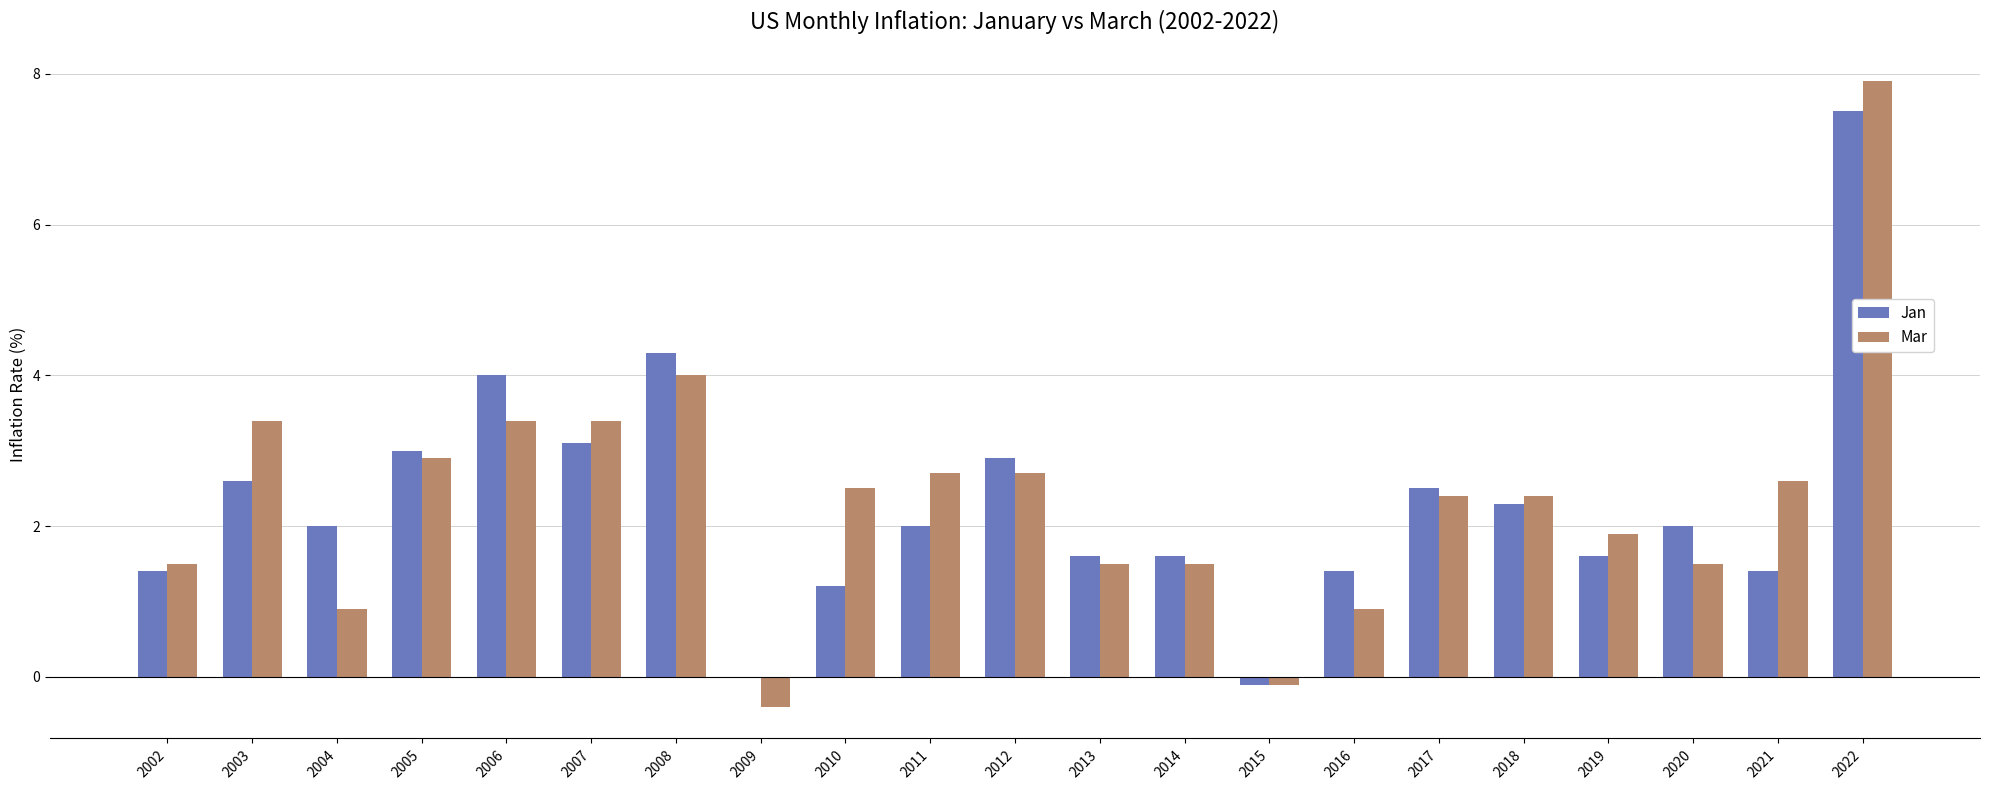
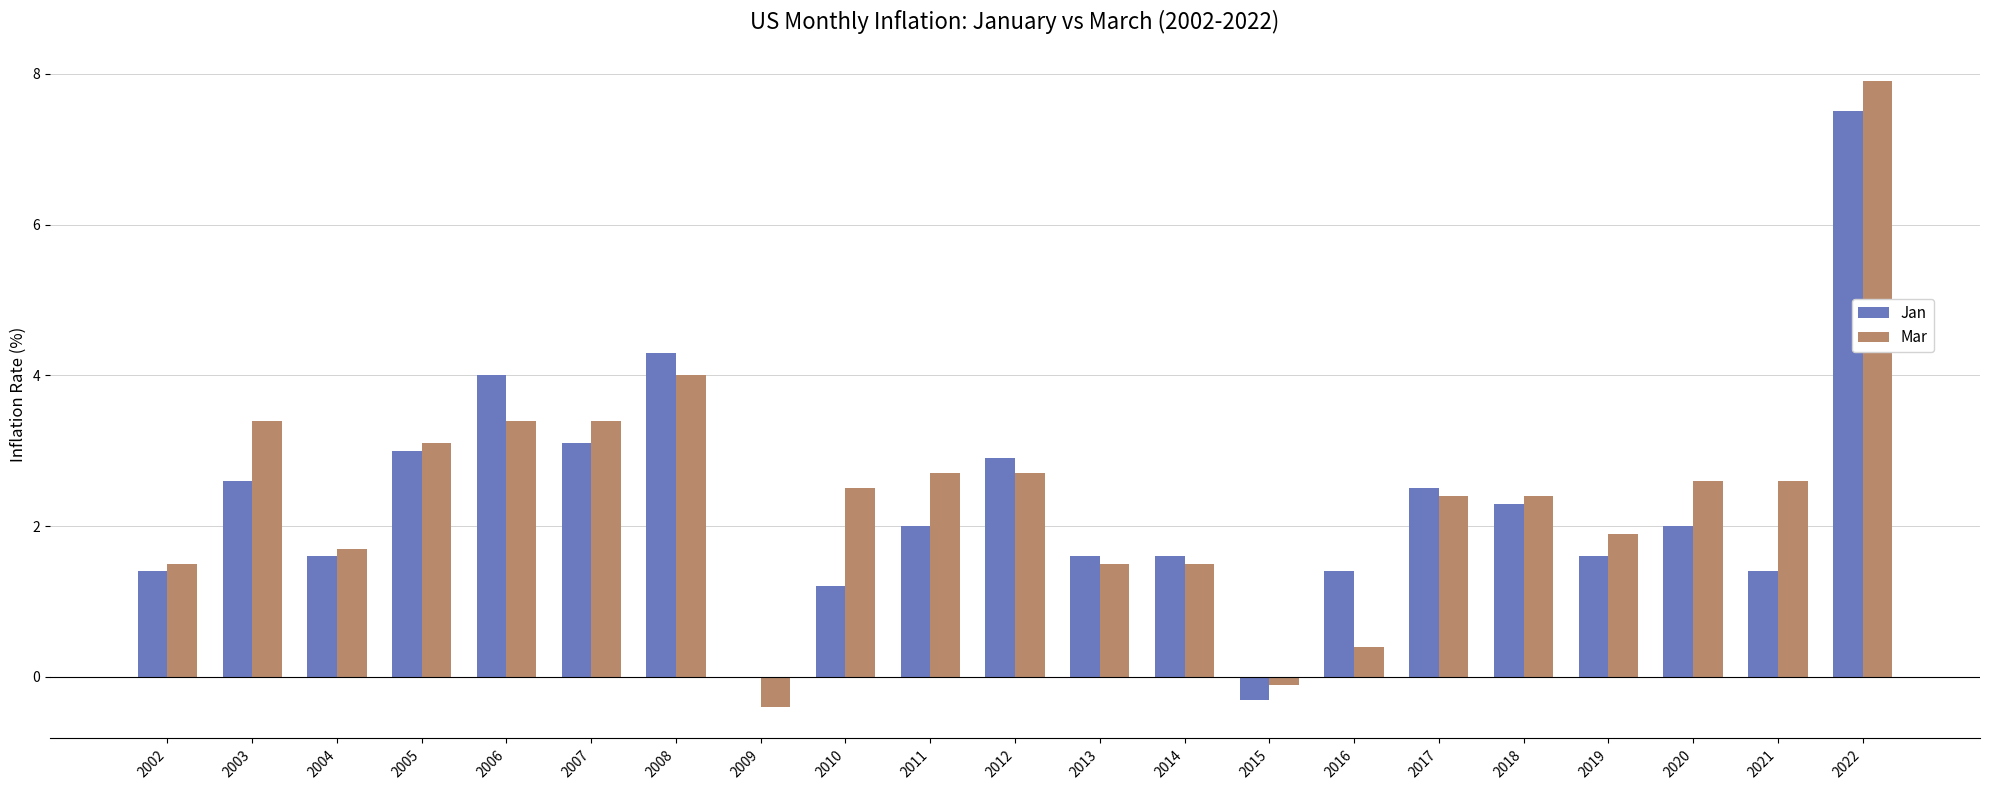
Jan, 2004: 2.0 -> 1.6
Mar, 2004: 0.9 -> 1.7
Mar, 2005: 2.9 -> 3.1
Jan, 2015: -0.1 -> -0.3
Mar, 2016: 0.9 -> 0.4
Mar, 2020: 1.5 -> 2.6
